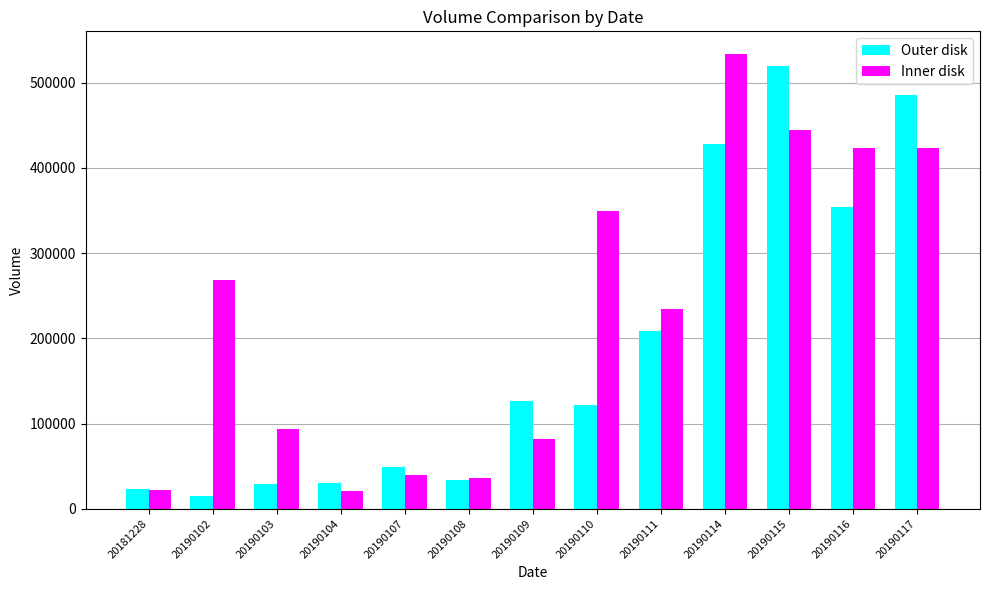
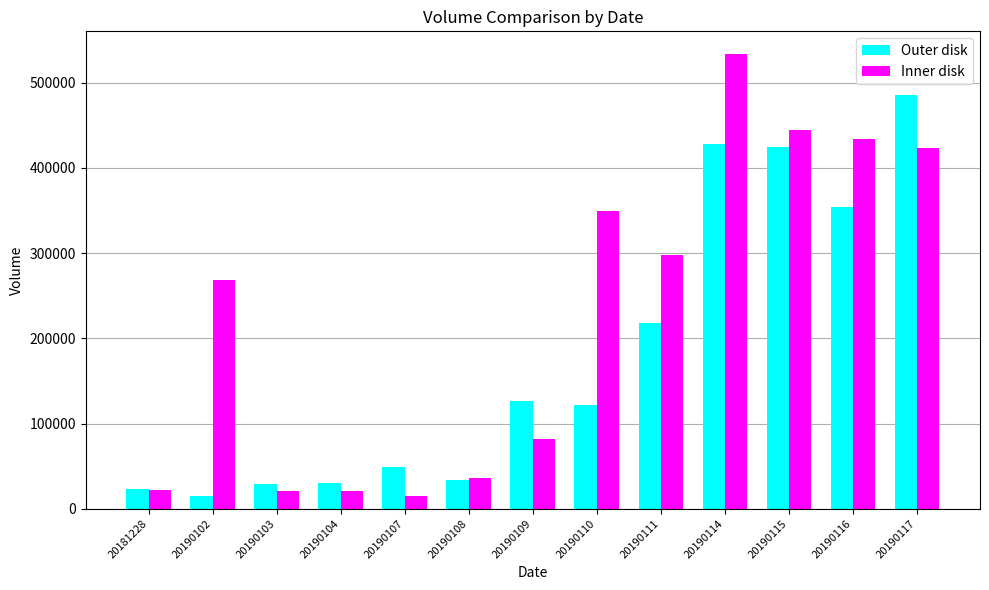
Inner disk, 20190103: 90000 -> 20000
Inner disk, 20190107: 40000 -> 20000
Outer disk, 20190111: 210000 -> 220000
Inner disk, 20190111: 230000 -> 300000
Outer disk, 20190115: 520000 -> 420000
Inner disk, 20190116: 420000 -> 430000
